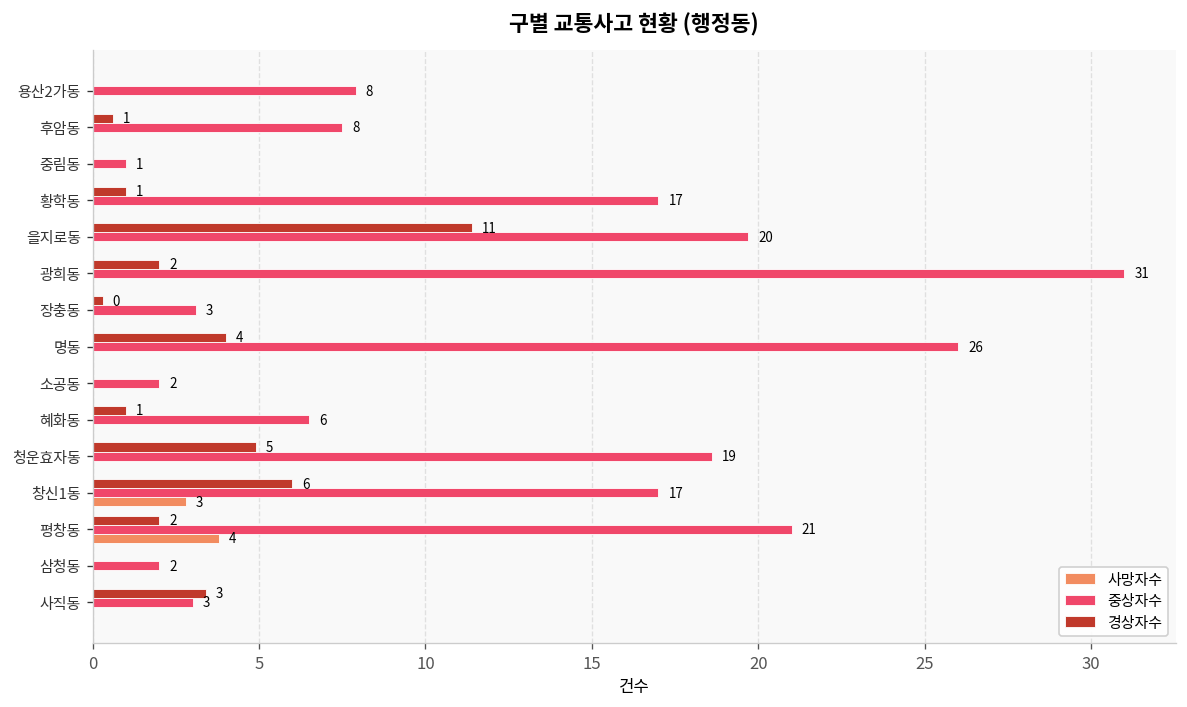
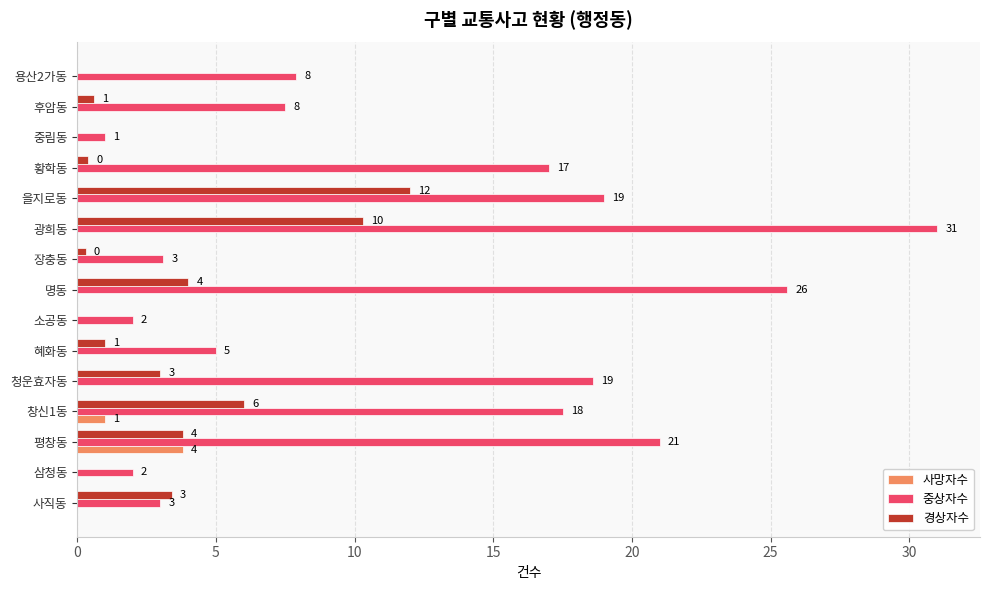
경상자수, 황학동: 1 -> 0
경상자수, 을지로동: 11 -> 12
중상자수, 을지로동: 20 -> 19
경상자수, 광희동: 2 -> 10
중상자수, 명동: 26.0 -> 25.6
중상자수, 혜화동: 6 -> 5
경상자수, 청운효자동: 5 -> 3
중상자수, 창신1동: 17 -> 18
사망자수, 창신1동: 3 -> 1
경상자수, 평창동: 2 -> 4
